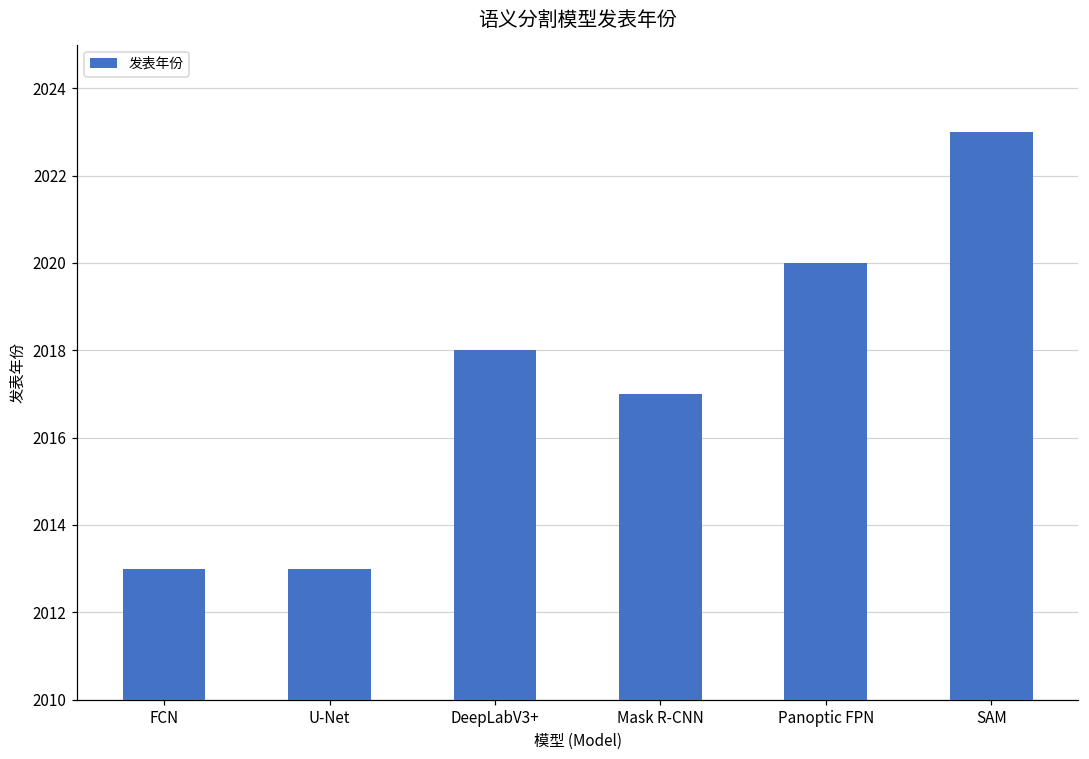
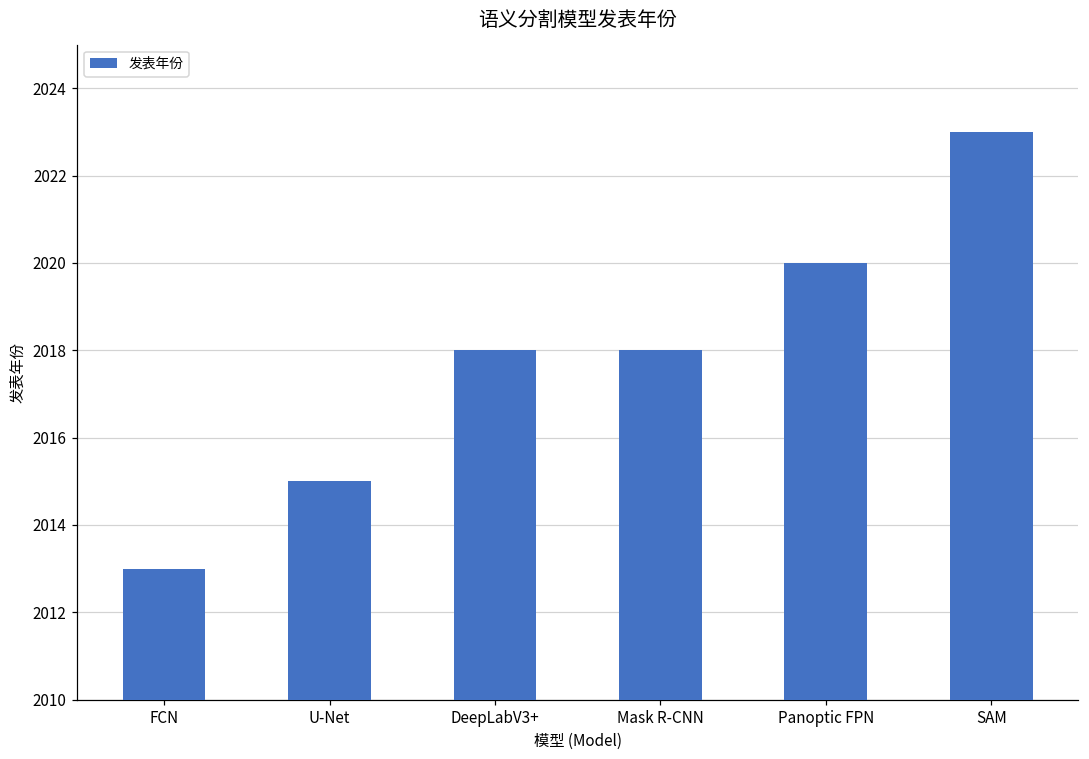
U-Net: 2013 -> 2015
Mask R-CNN: 2017 -> 2018
